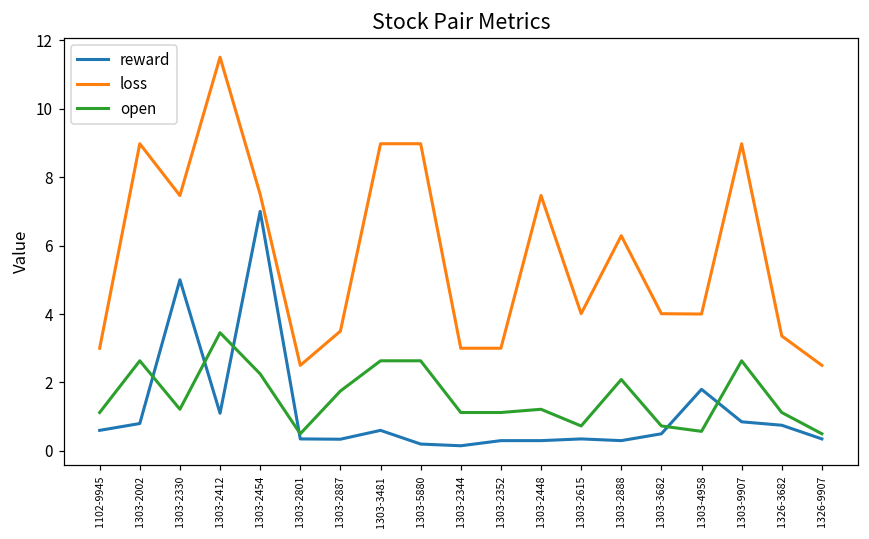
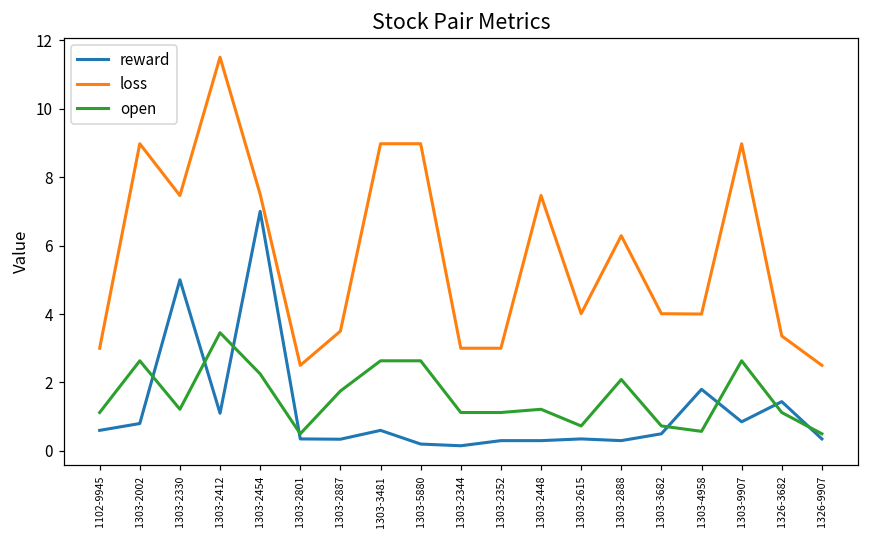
reward, 1326-3682: 0.8 -> 1.4
